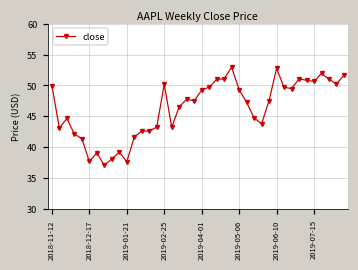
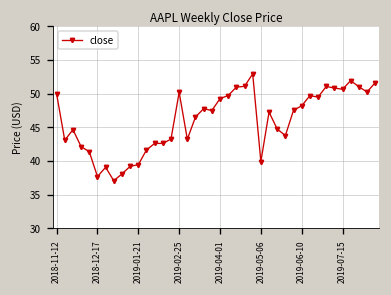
2019-01-21: 38 -> 39
2019-05-06: 49 -> 40
2019-06-10: 53 -> 48
